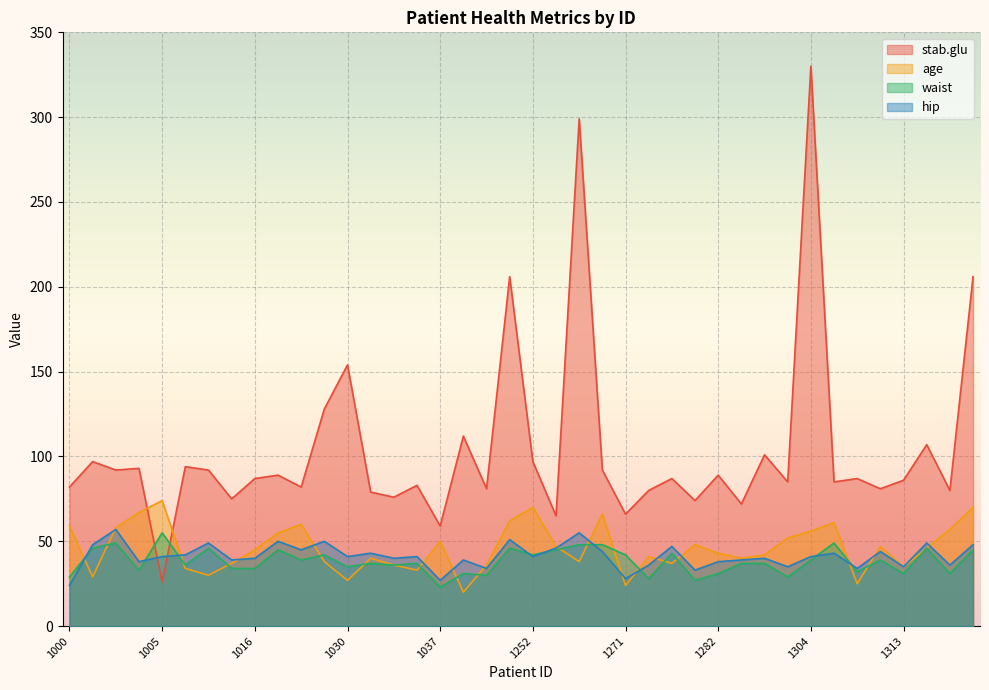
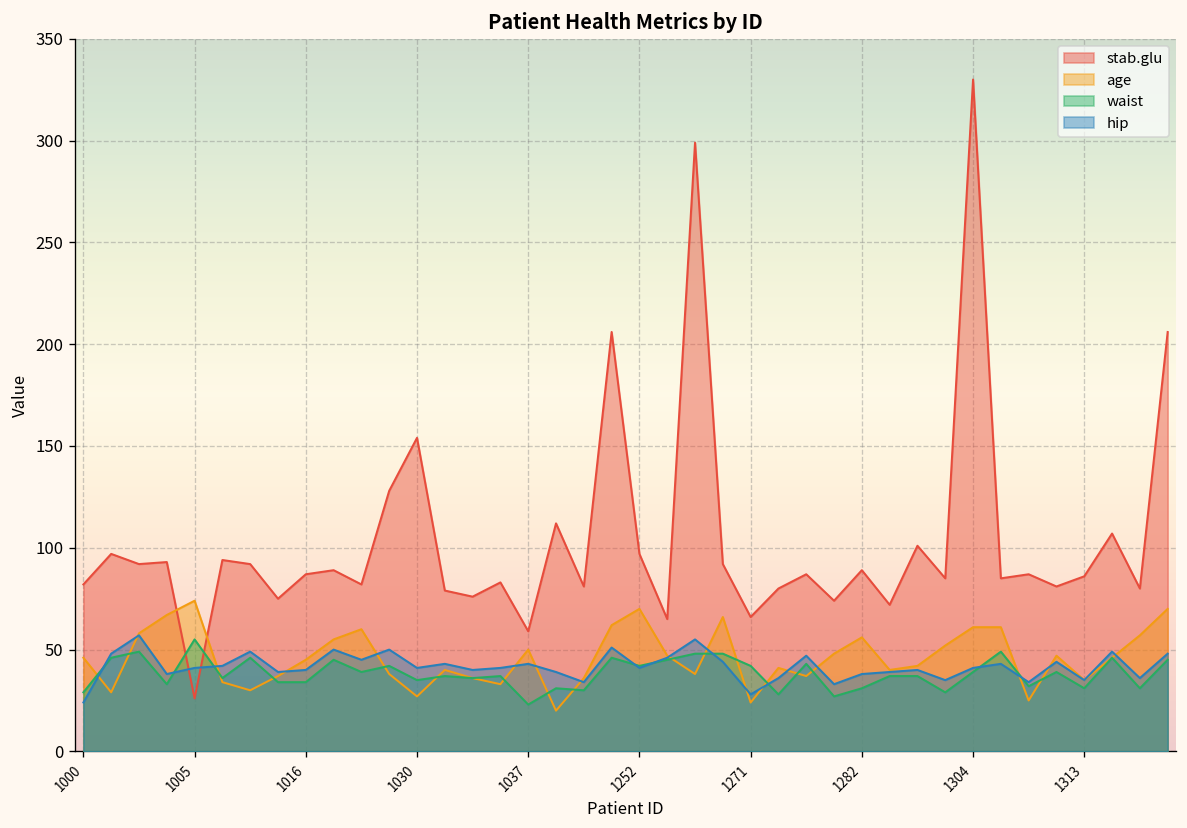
age, 1000: 59 -> 46
hip, 1037: 27 -> 43
age, 1282: 43 -> 56
age, 1304: 56 -> 61
